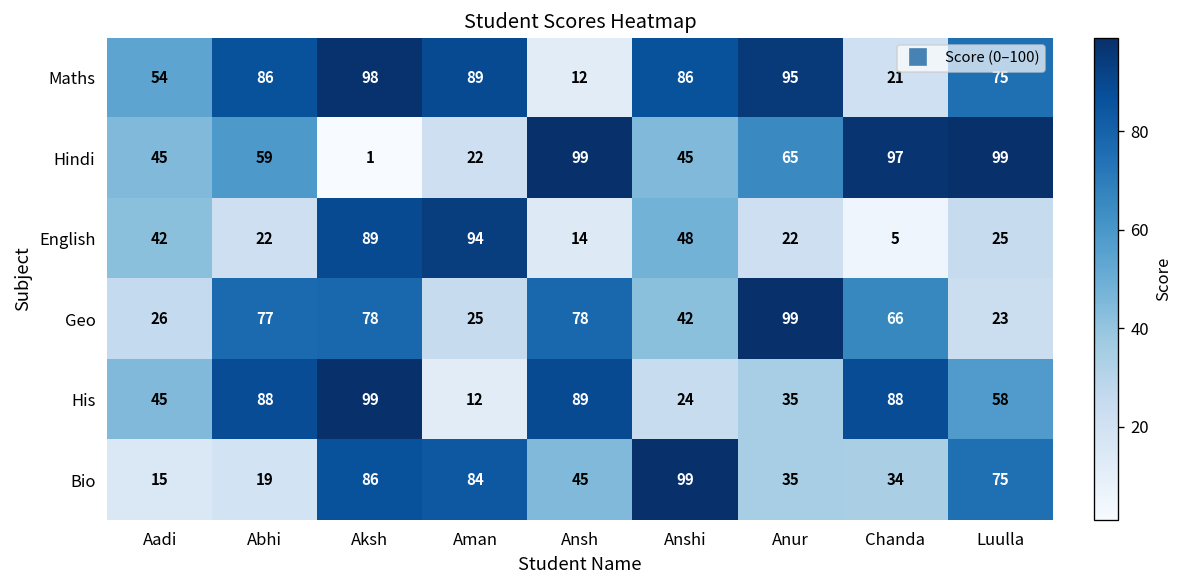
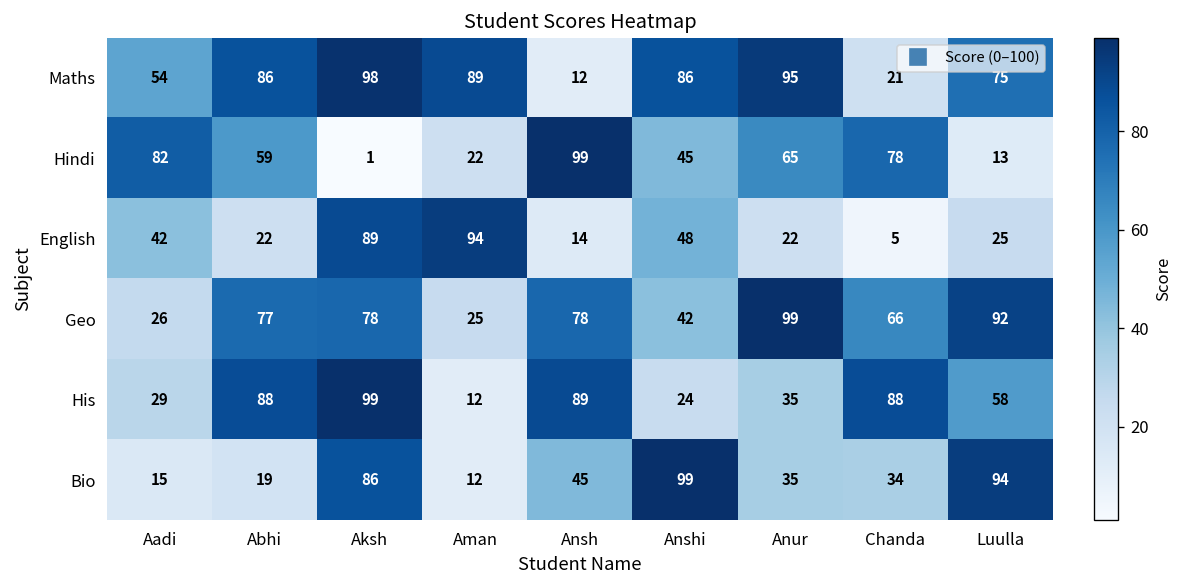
Hindi, Aadi: 45 -> 82
Hindi, Chanda: 97 -> 78
Hindi, Luulla: 99 -> 13
Geo, Luulla: 23 -> 92
His, Aadi: 45 -> 29
Bio, Aman: 84 -> 12
Bio, Luulla: 75 -> 94
